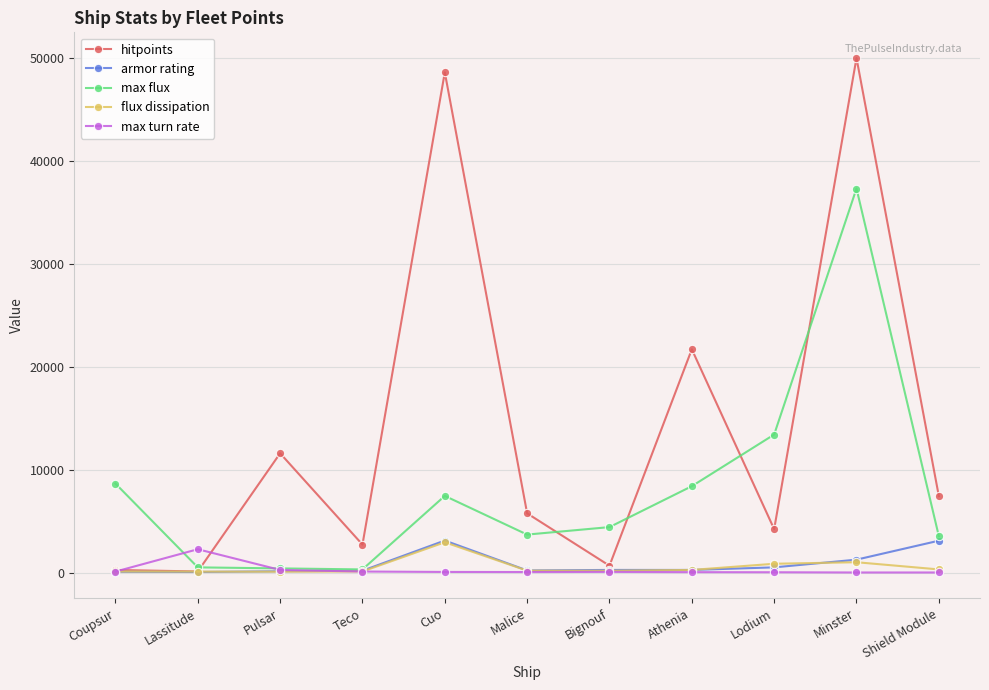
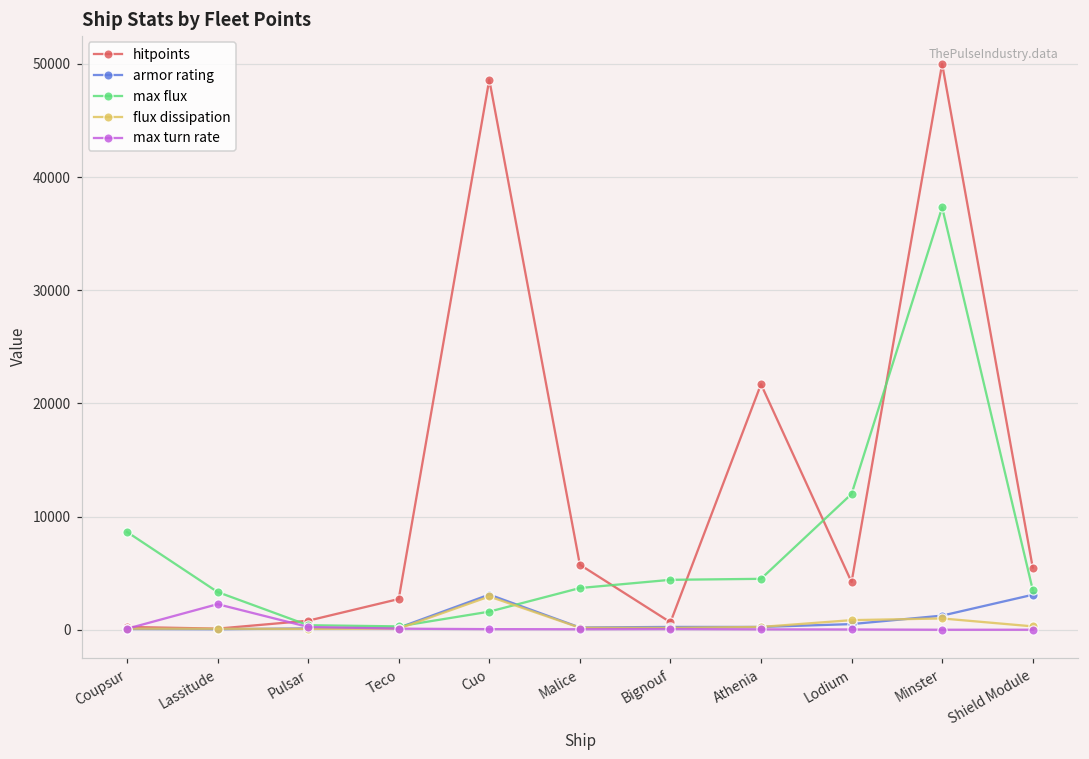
max flux, Lassitude: 500 -> 3300
hitpoints, Pulsar: 11600 -> 800
max flux, Cuo: 7400 -> 1600
max flux, Athenia: 8400 -> 4500
max flux, Lodium: 13400 -> 12000
hitpoints, Shield Module: 7400 -> 5500
